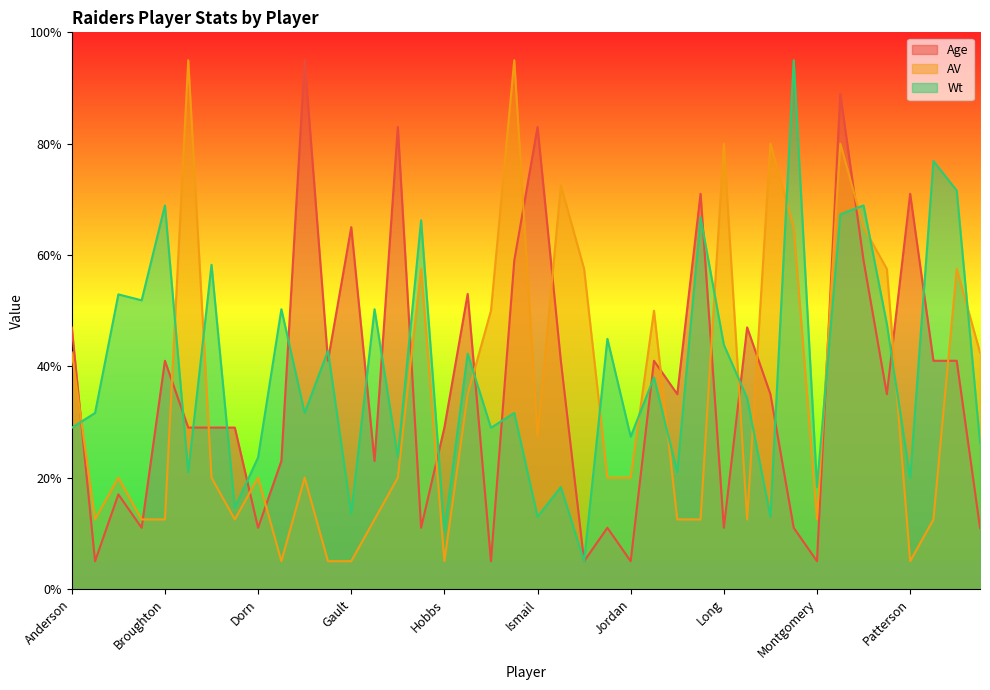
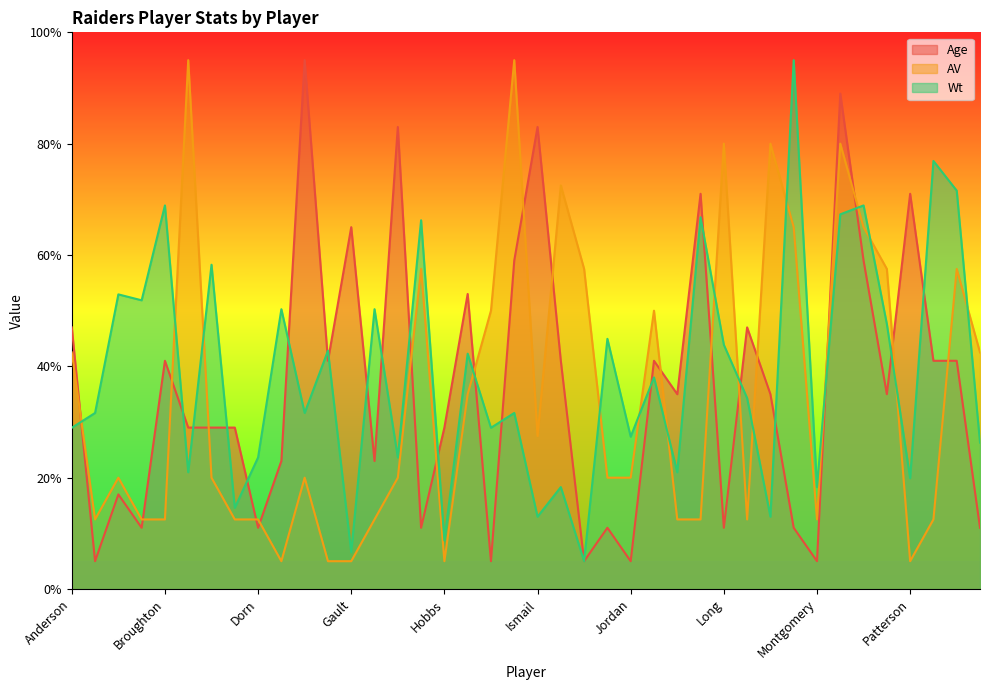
AV, Dorn: 20% -> 13%
Wt, Gault: 14% -> 7%
Wt, Hobbs: 10% -> 9%
